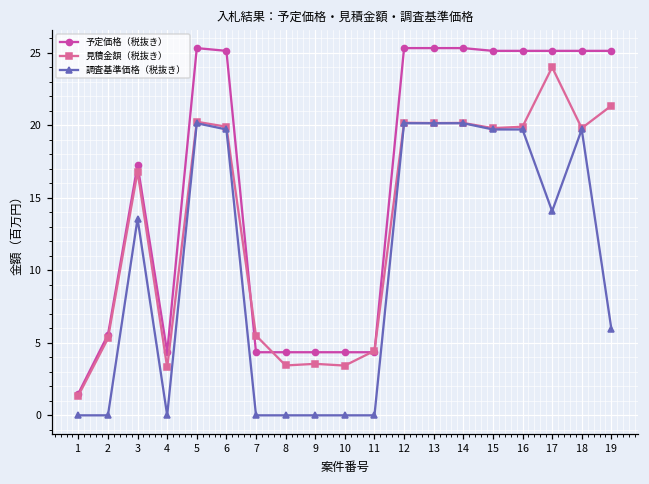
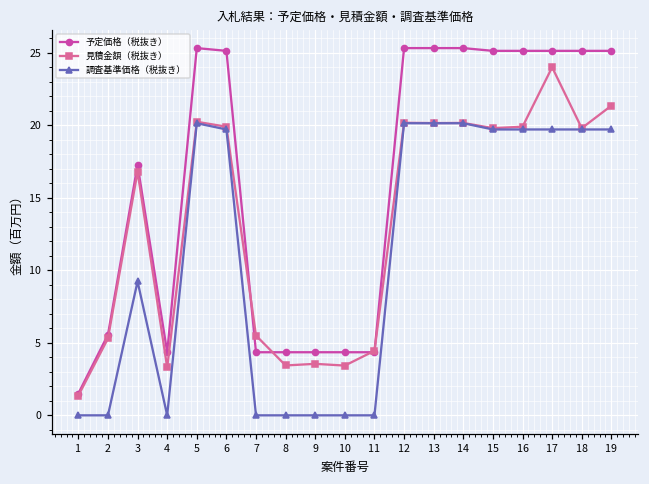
調査基準価格（税抜き）, 3: 13.6 -> 9.2
調査基準価格（税抜き）, 17: 14.1 -> 19.7
調査基準価格（税抜き）, 19: 6.0 -> 19.7
